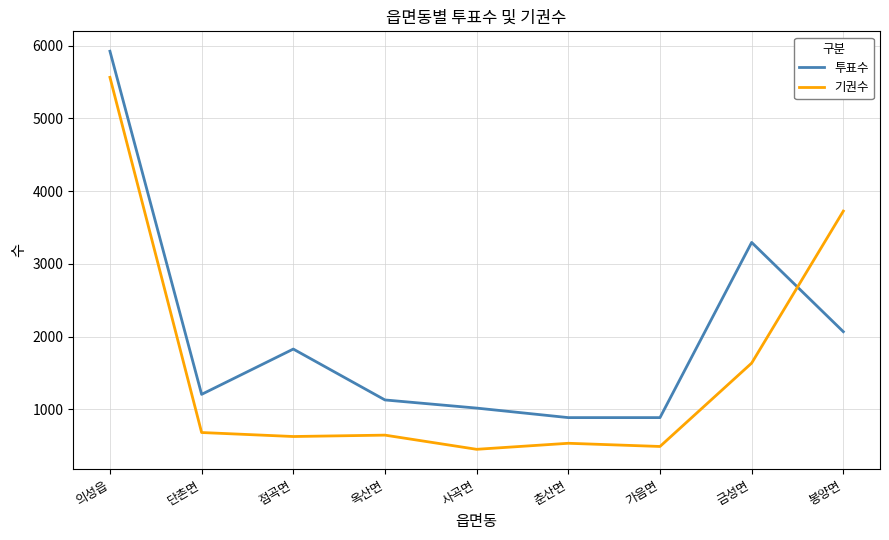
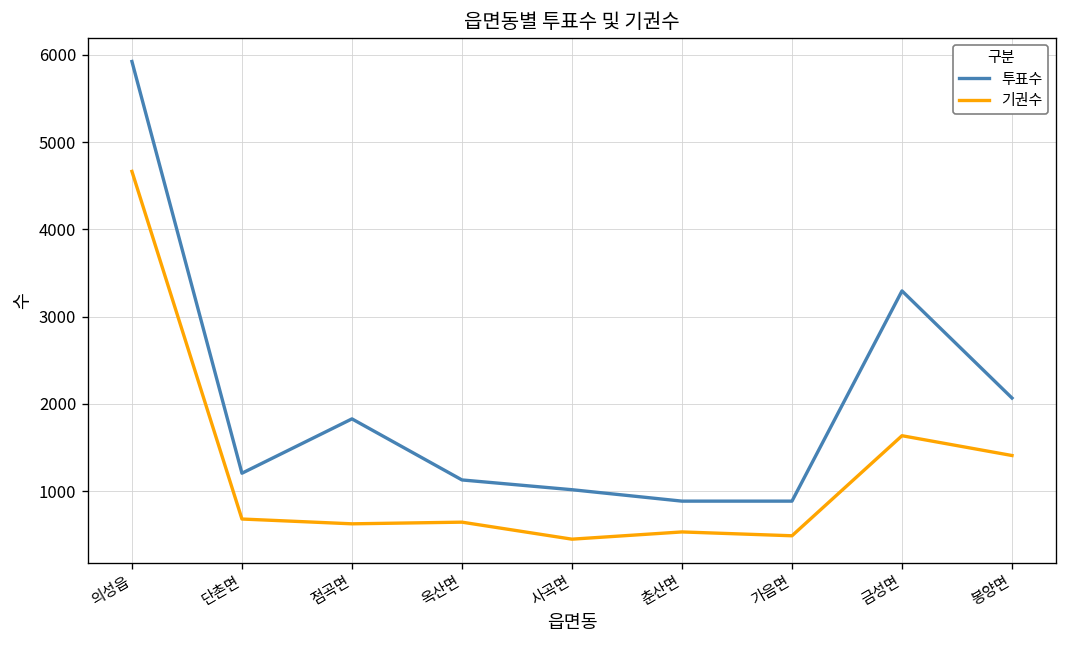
기권수, 의성읍: 5600 -> 4700
기권수, 봉양면: 3700 -> 1400
